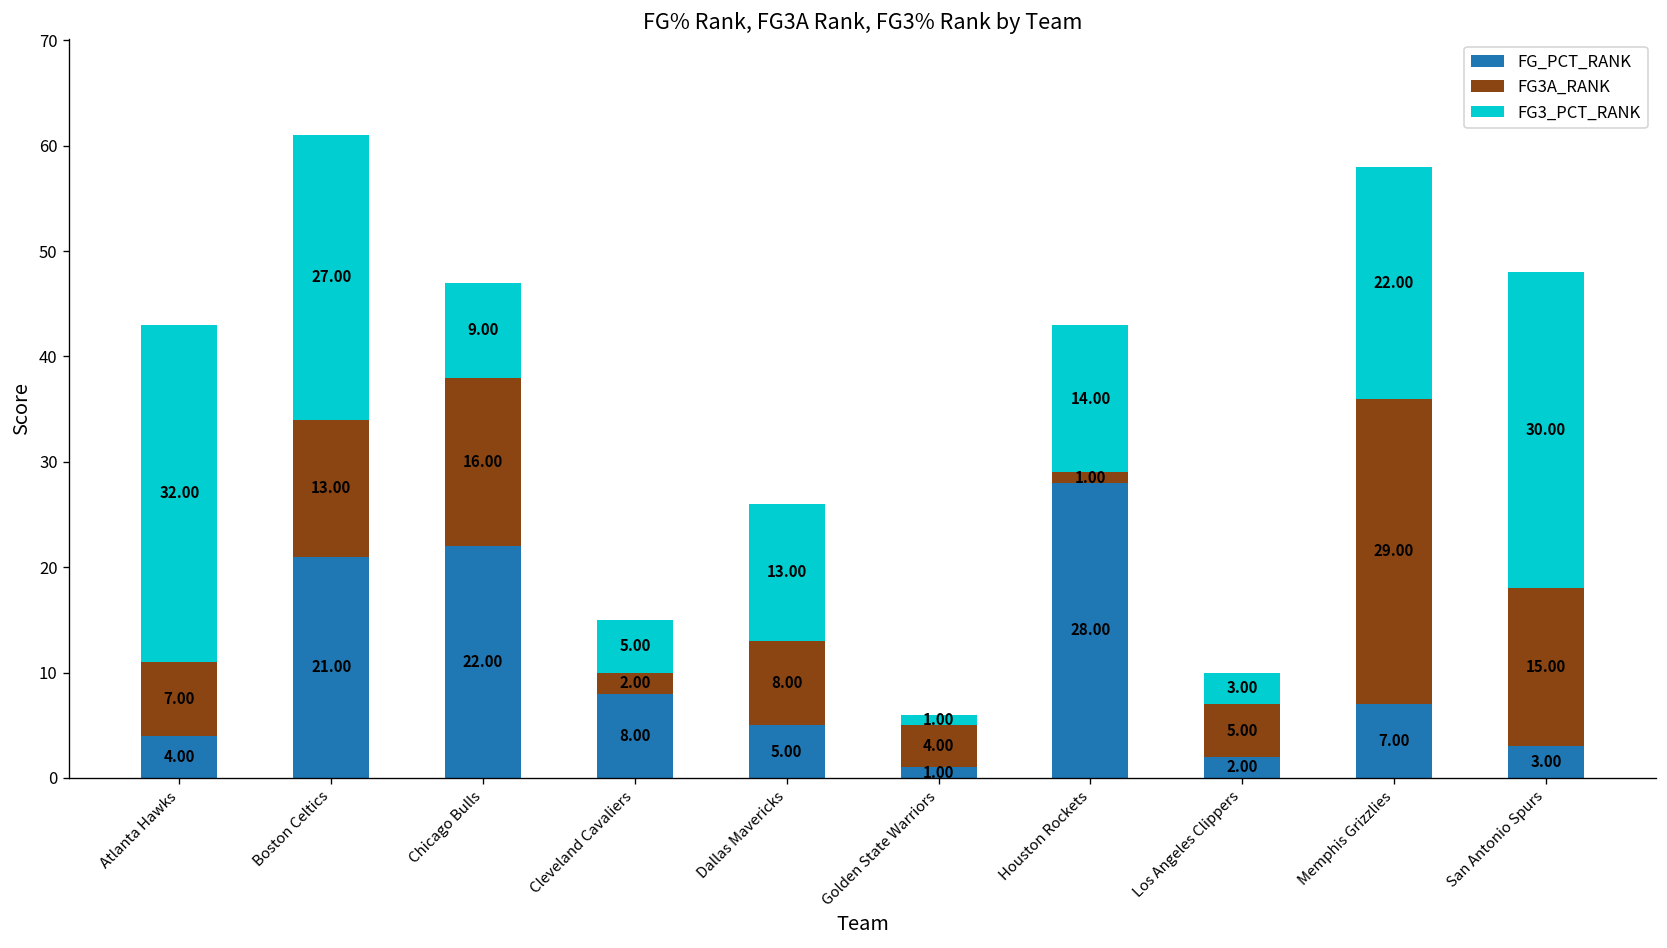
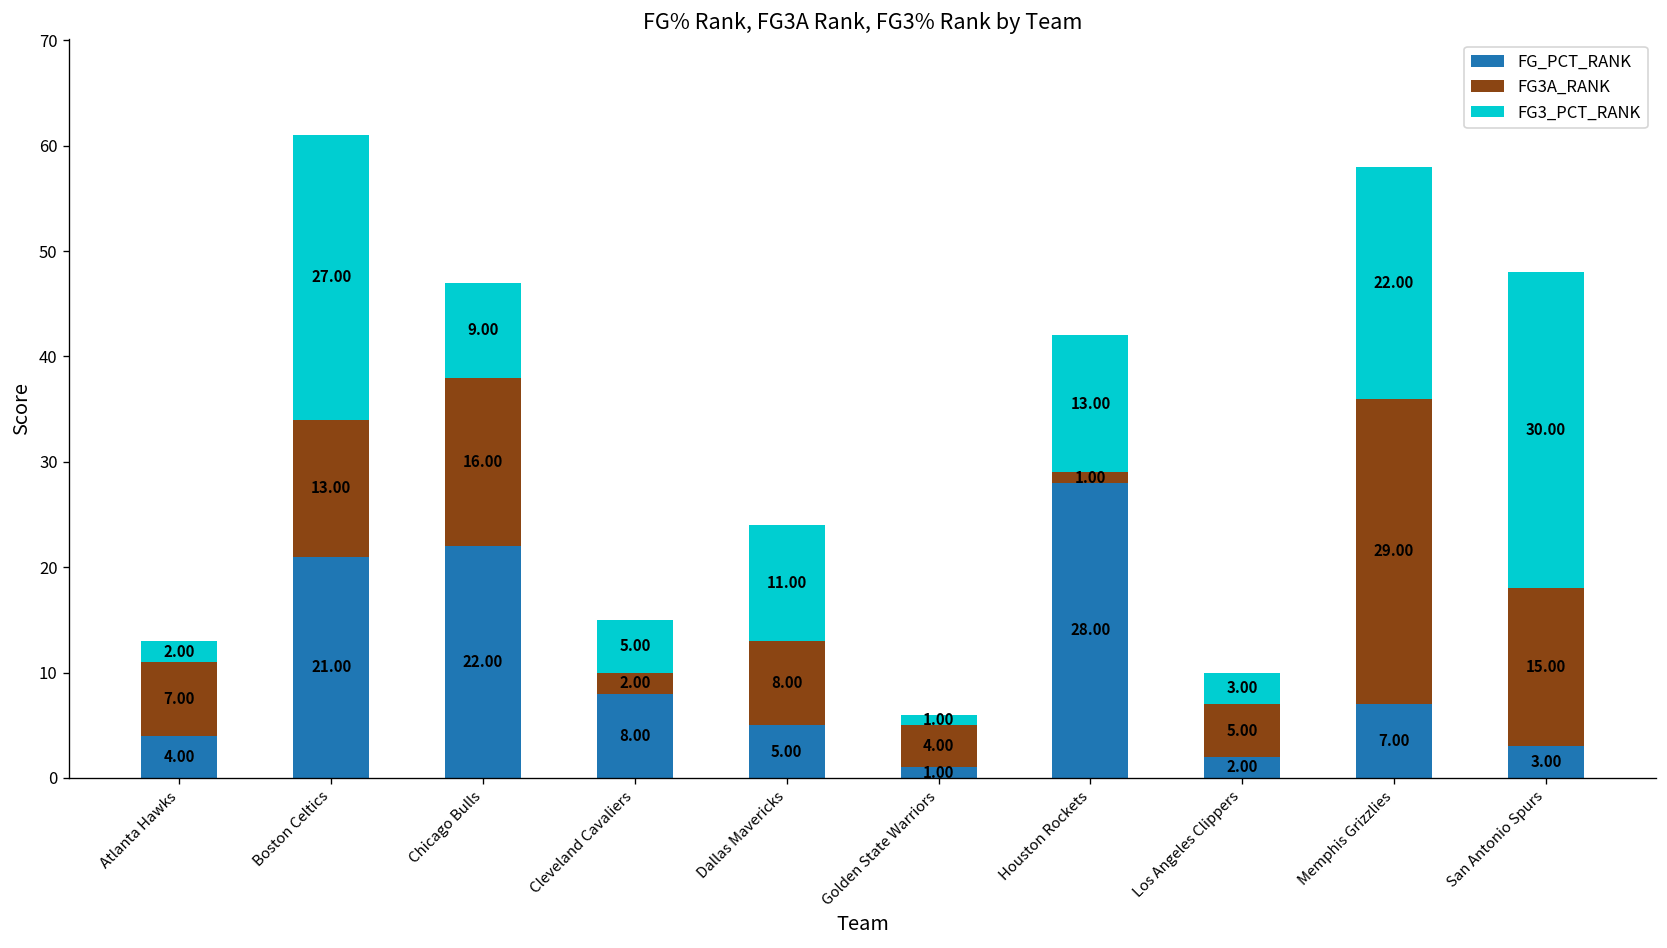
FG3_PCT_RANK, Atlanta Hawks: 32.00 -> 2.00
FG3_PCT_RANK, Dallas Mavericks: 13.00 -> 11.00
FG3_PCT_RANK, Houston Rockets: 14.00 -> 13.00
